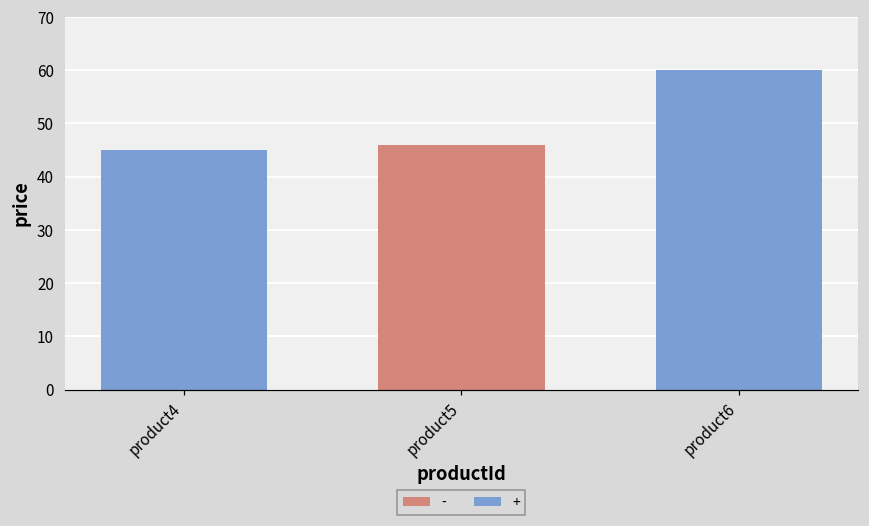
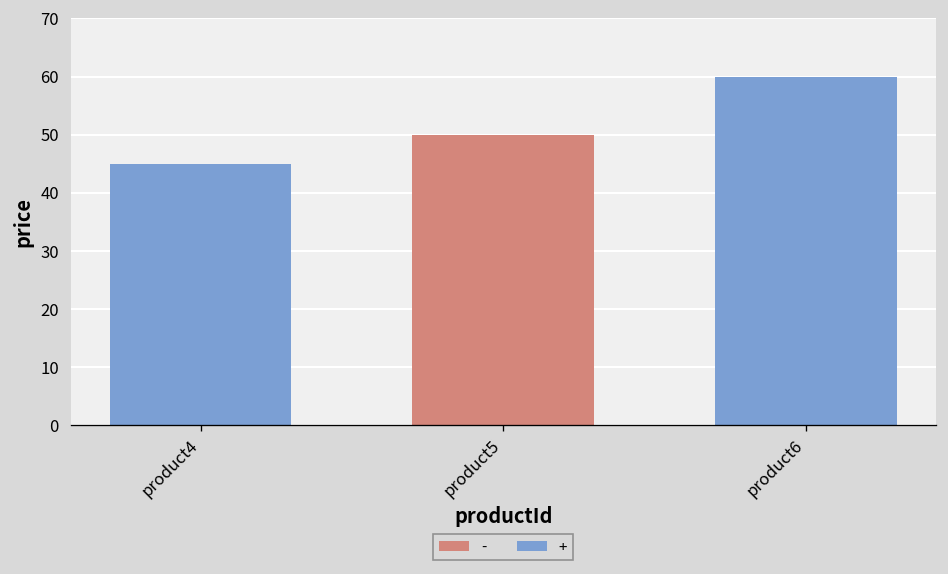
product5: 46 -> 50
